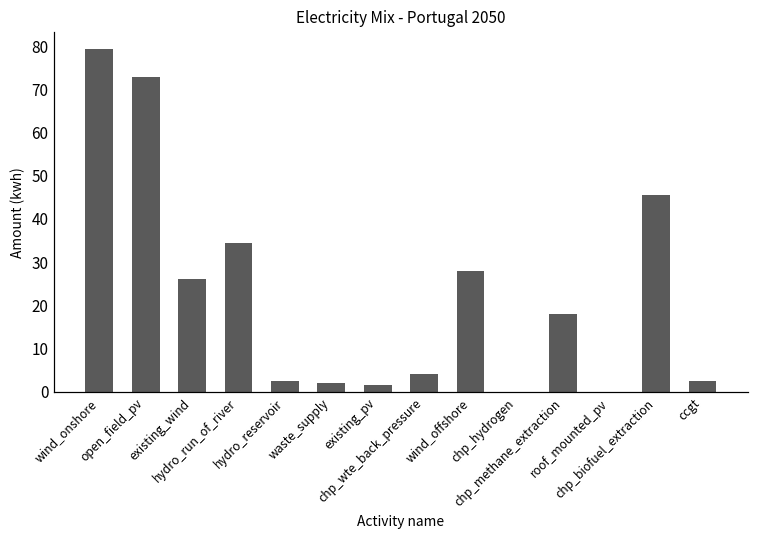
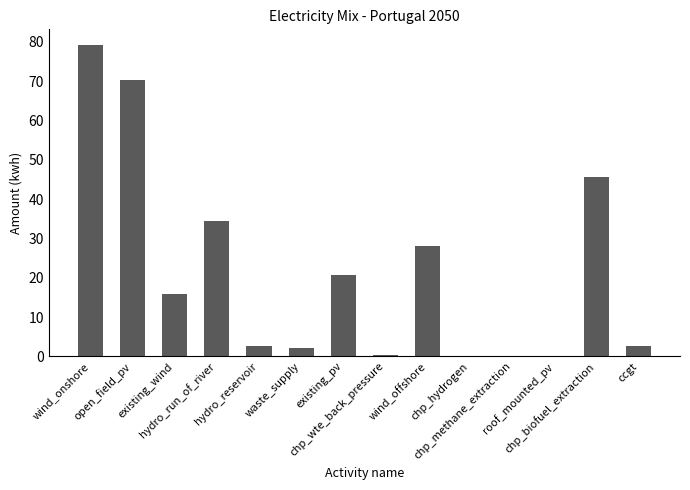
open_field_pv: 73 -> 70
existing_wind: 26 -> 16
existing_pv: 2 -> 21
chp_wte_back_pressure: 4 -> 0
chp_methane_extraction: 18 -> 0
